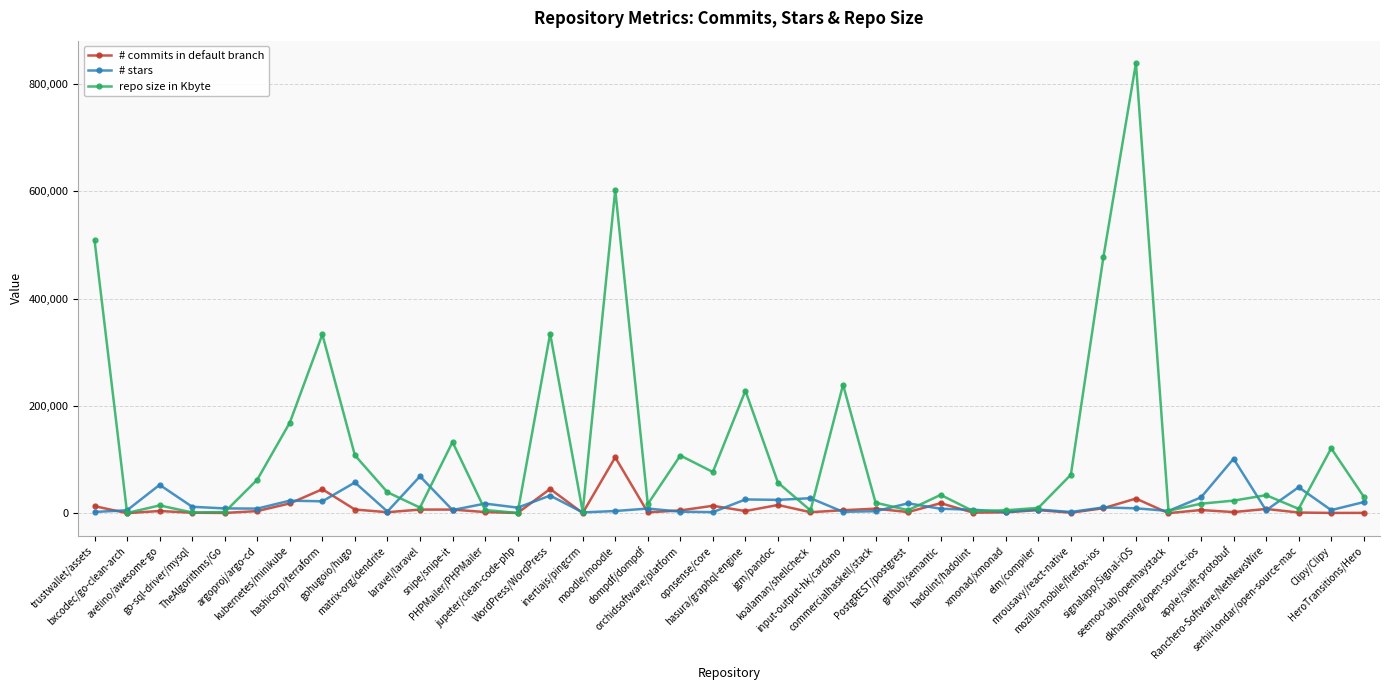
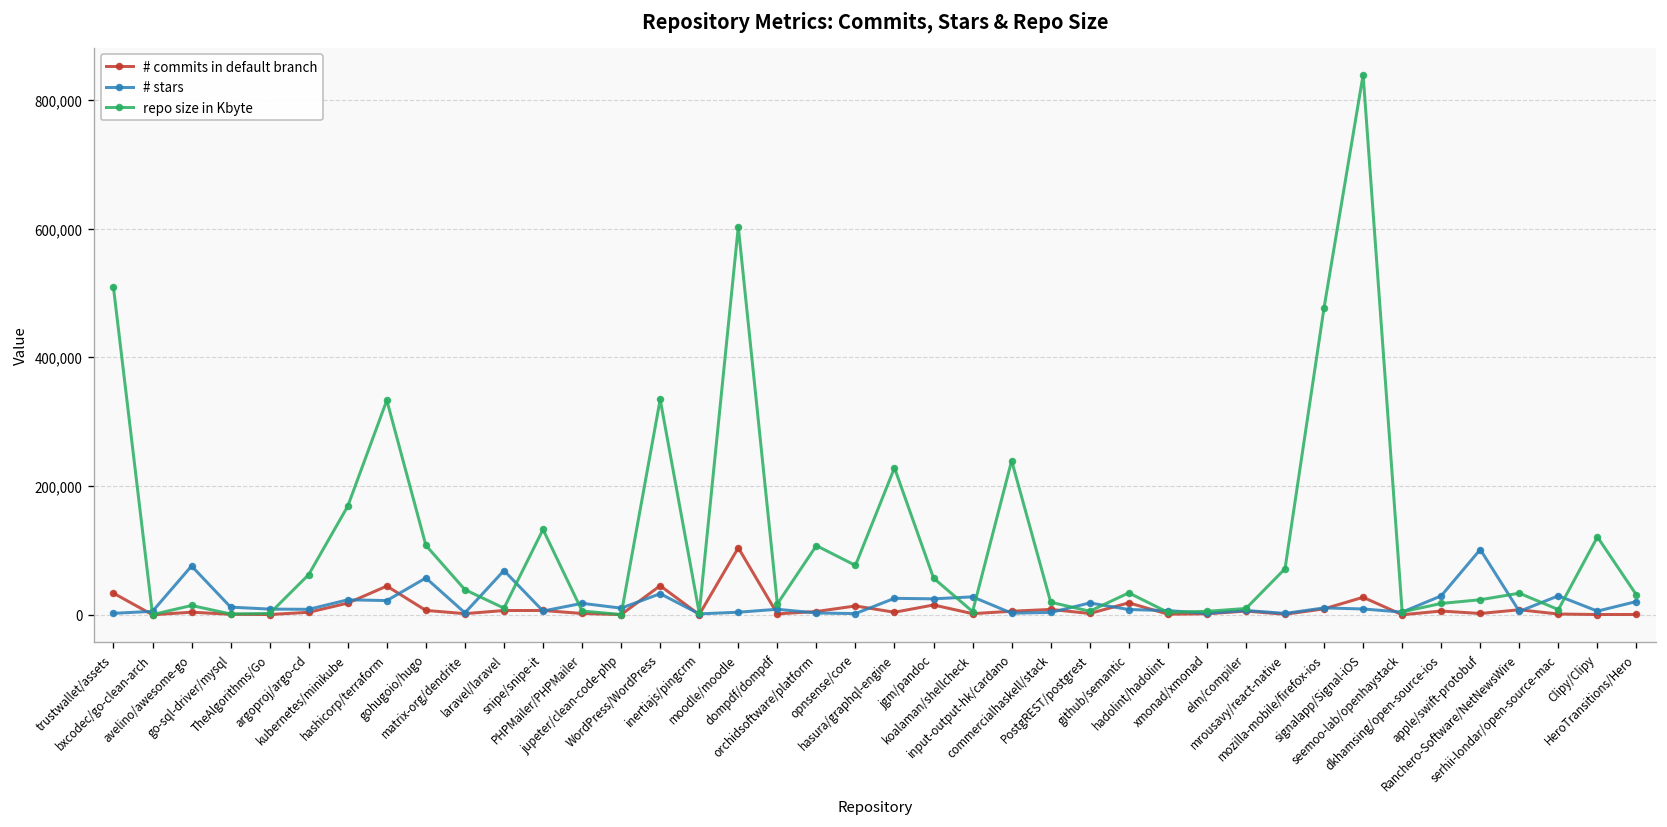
# commits in default branch, trustwallet/assets: 10,000 -> 30,000
# stars, avelino/awesome-go: 50,000 -> 80,000
# stars, serhii-londar/open-source-mac: 50,000 -> 30,000
